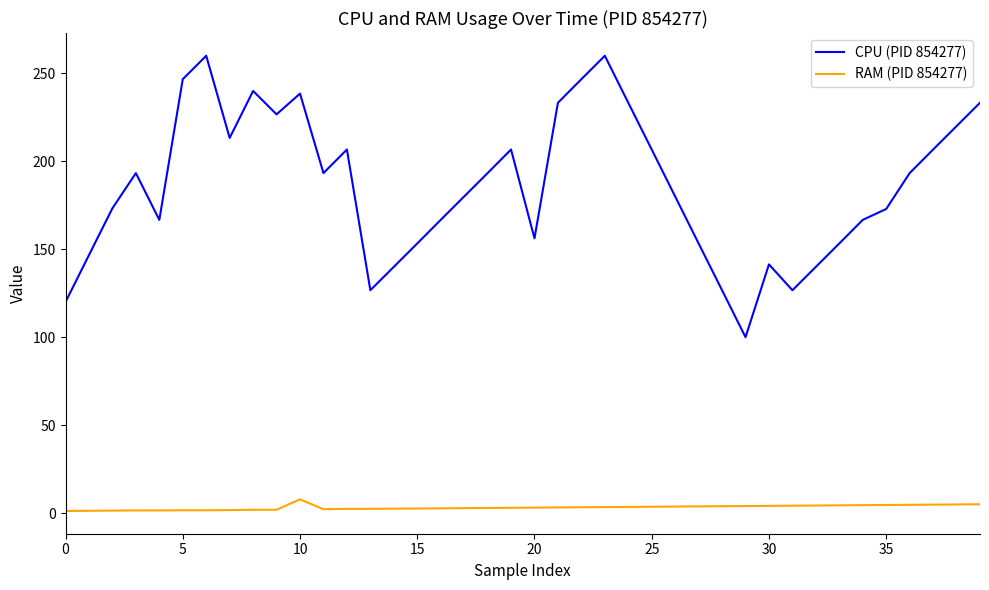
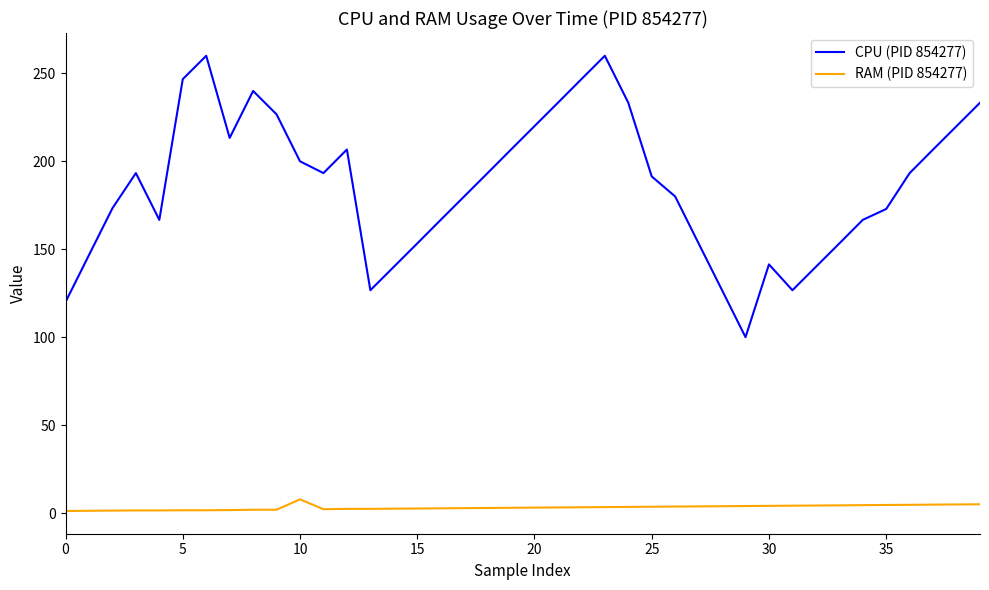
CPU (PID 854277), 10: 239 -> 200
CPU (PID 854277), 20: 156 -> 220
CPU (PID 854277), 25: 207 -> 191
